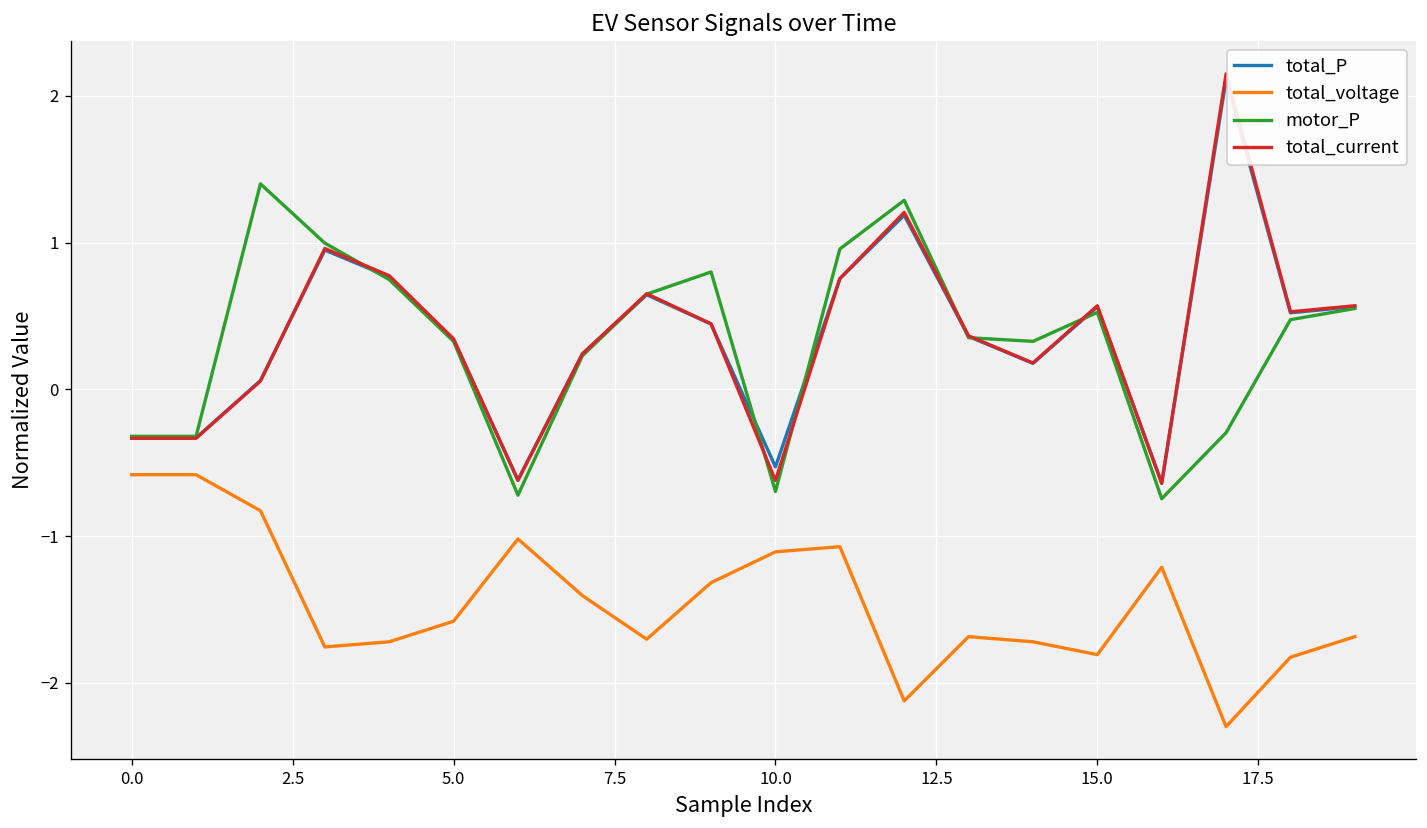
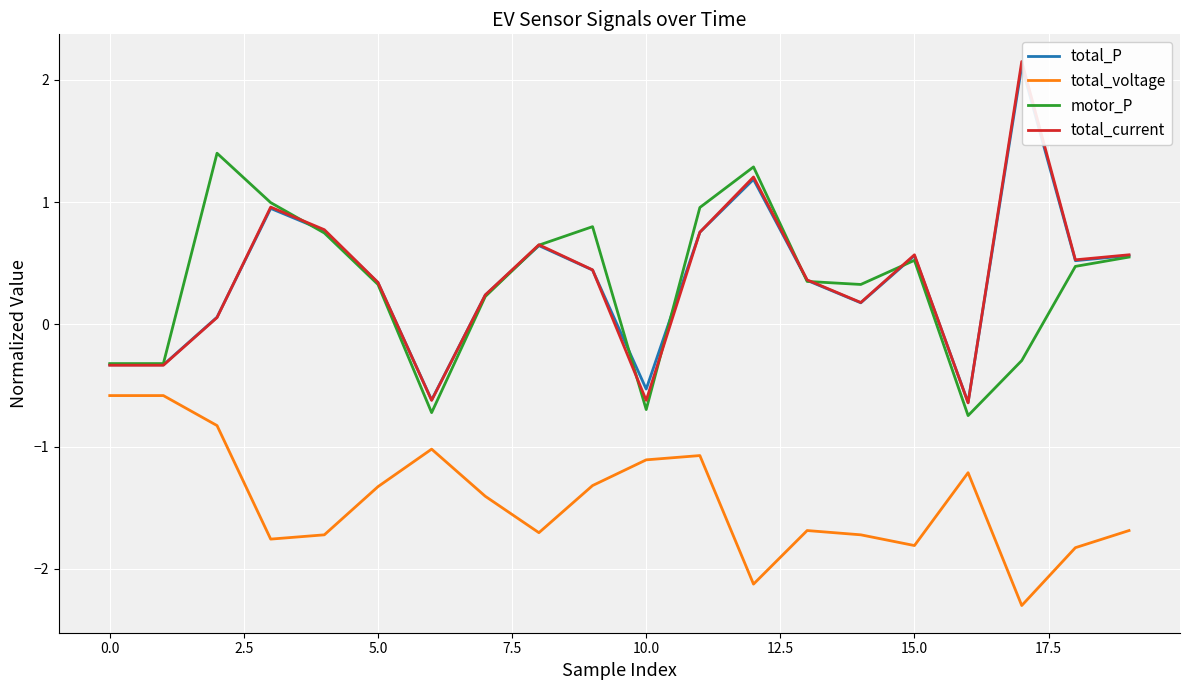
total_voltage, 5.0: -1.58 -> -1.33
